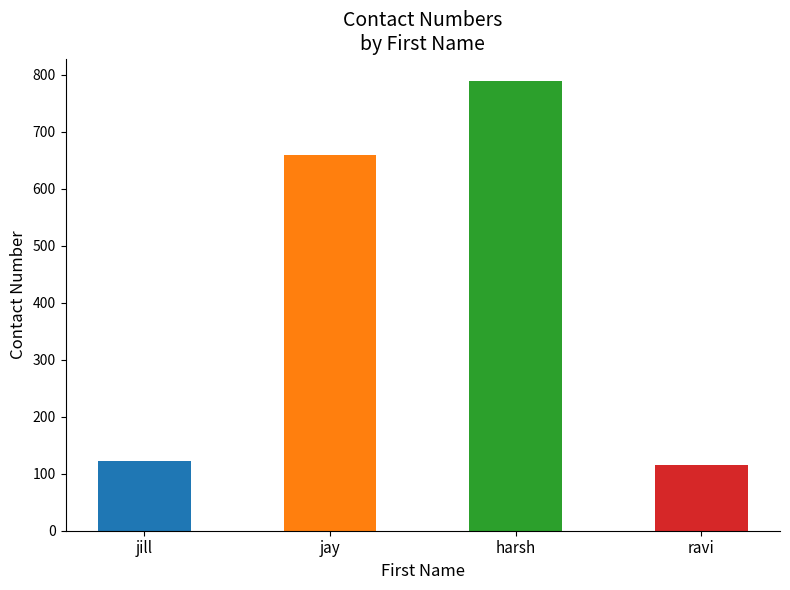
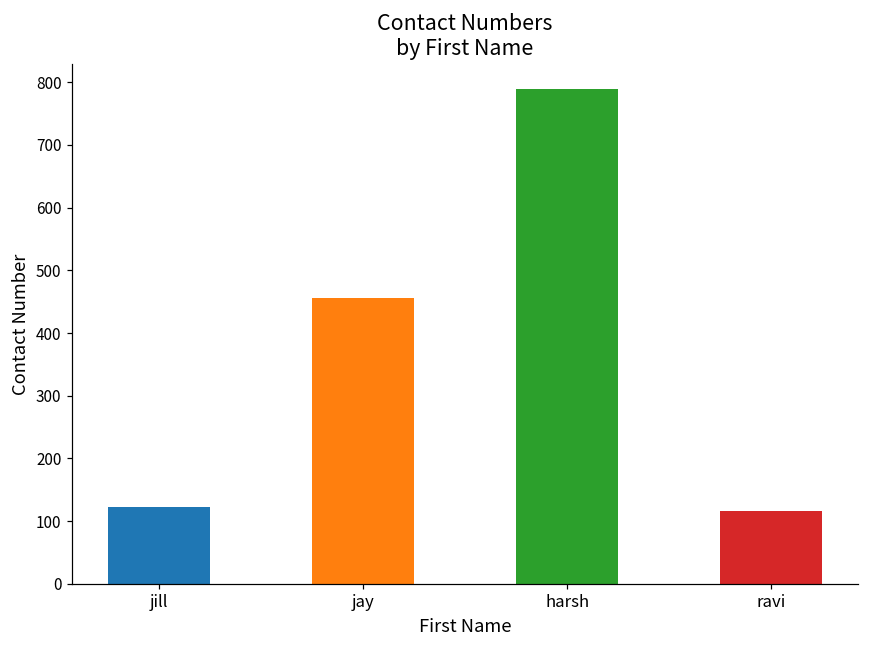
jay: 660 -> 460
